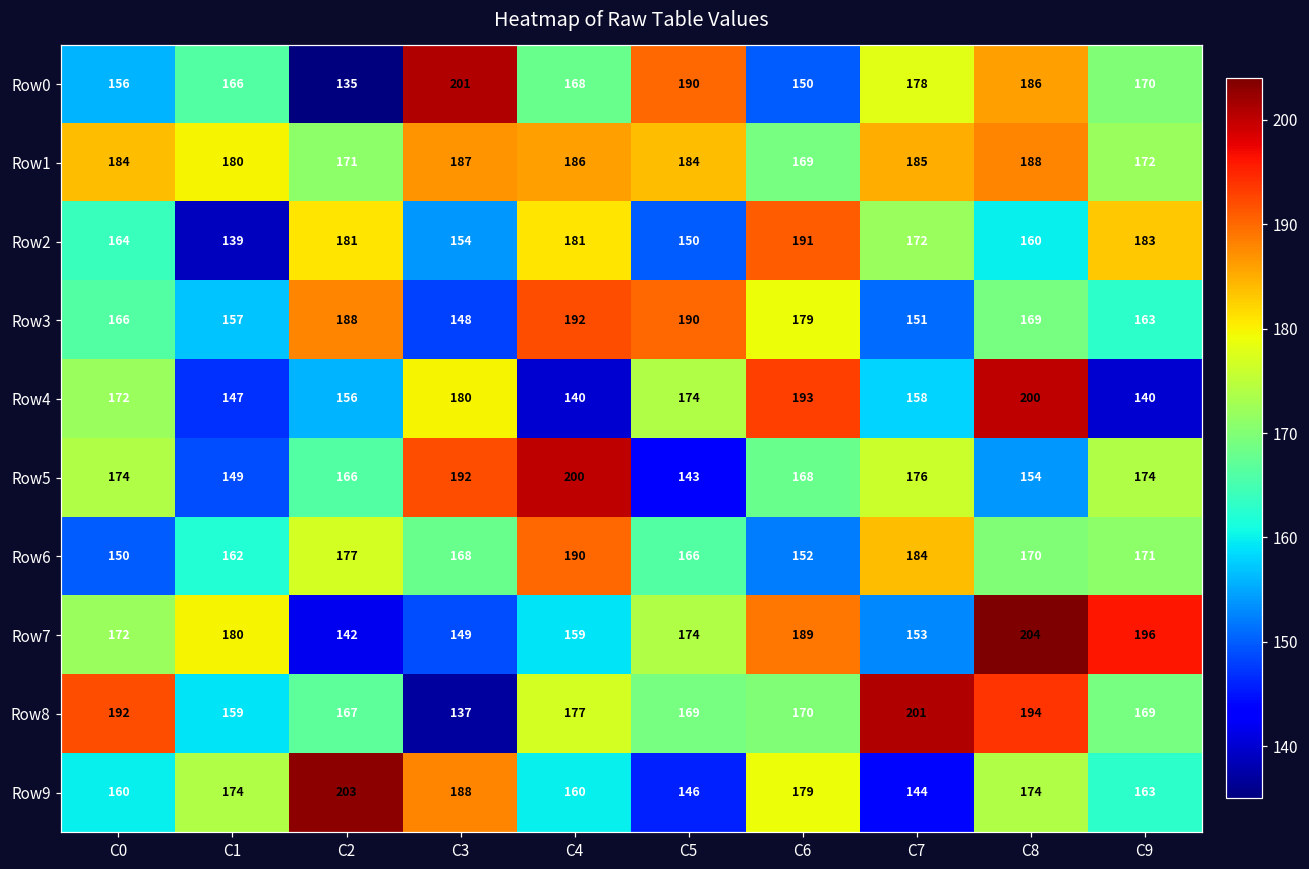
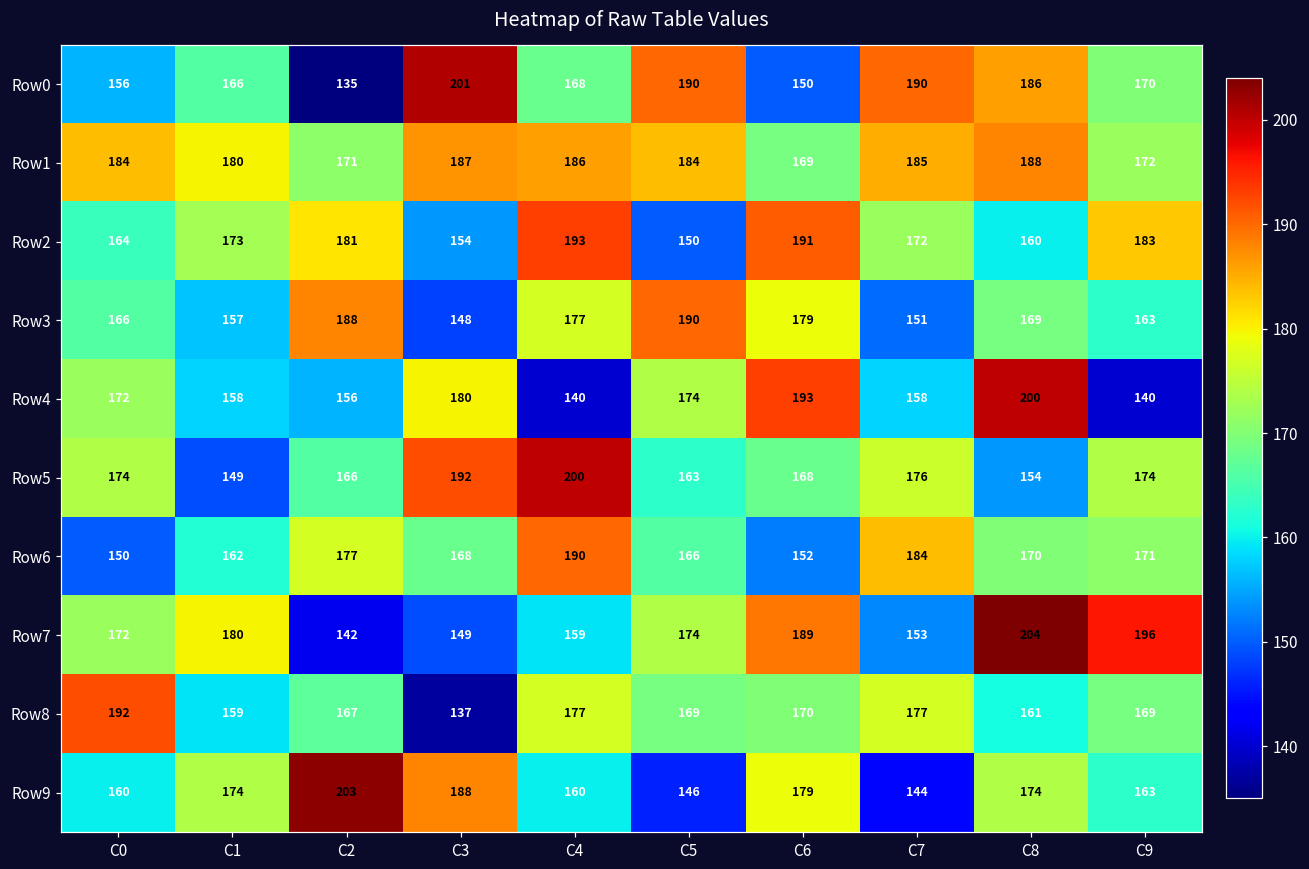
Row0, C7: 178 -> 190
Row2, C1: 139 -> 173
Row2, C4: 181 -> 193
Row3, C4: 192 -> 177
Row4, C1: 147 -> 158
Row5, C5: 143 -> 163
Row8, C7: 201 -> 177
Row8, C8: 194 -> 161
